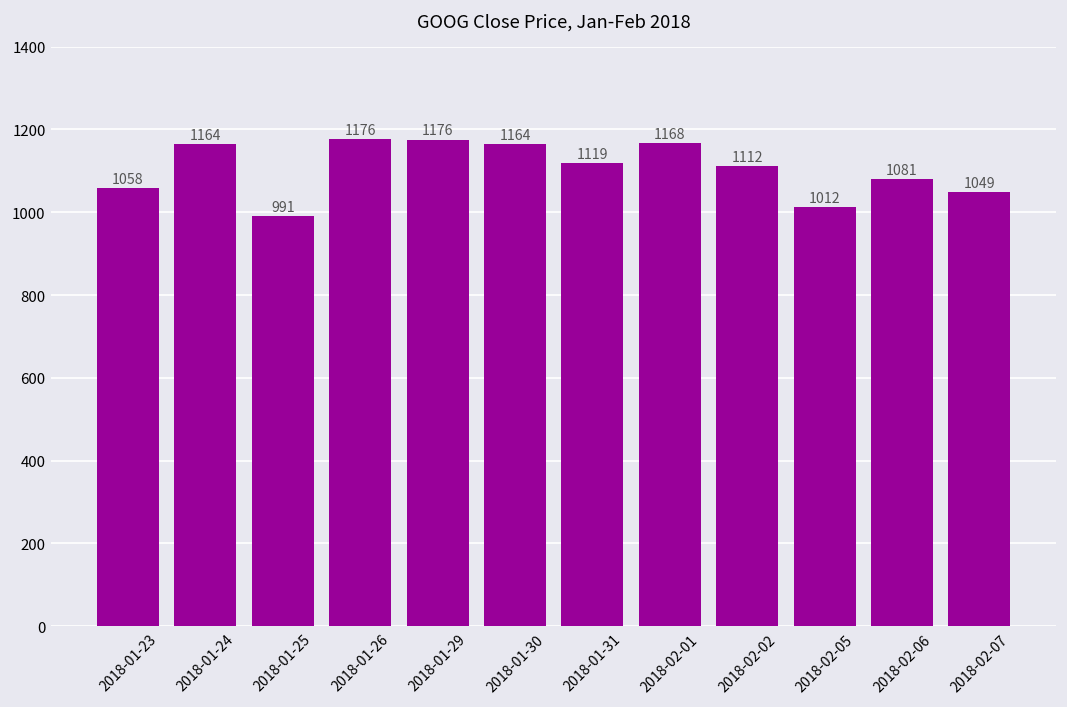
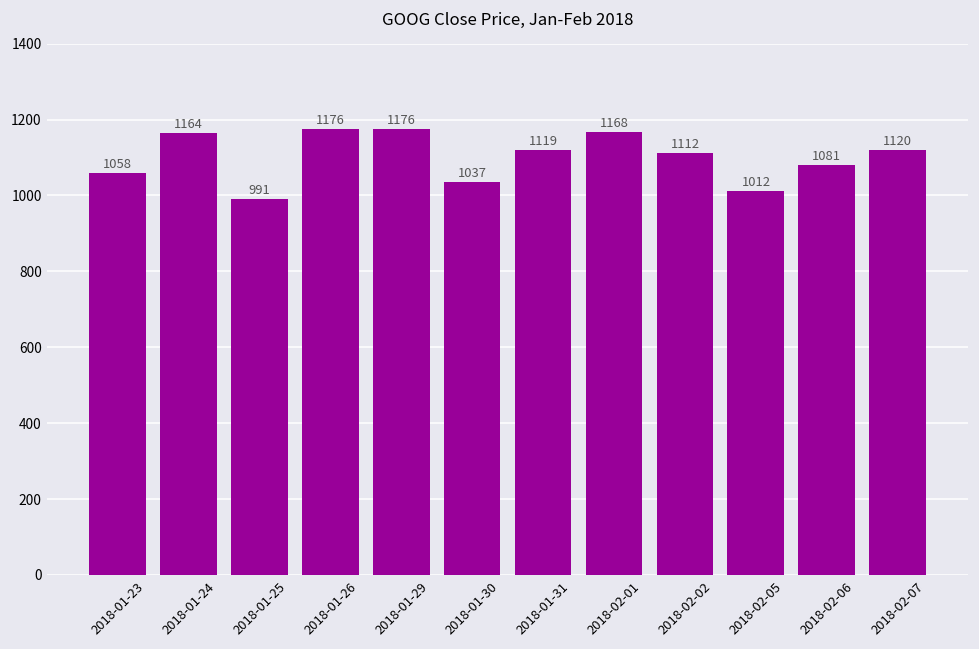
2018-01-30: 1164 -> 1037
2018-02-07: 1049 -> 1120
